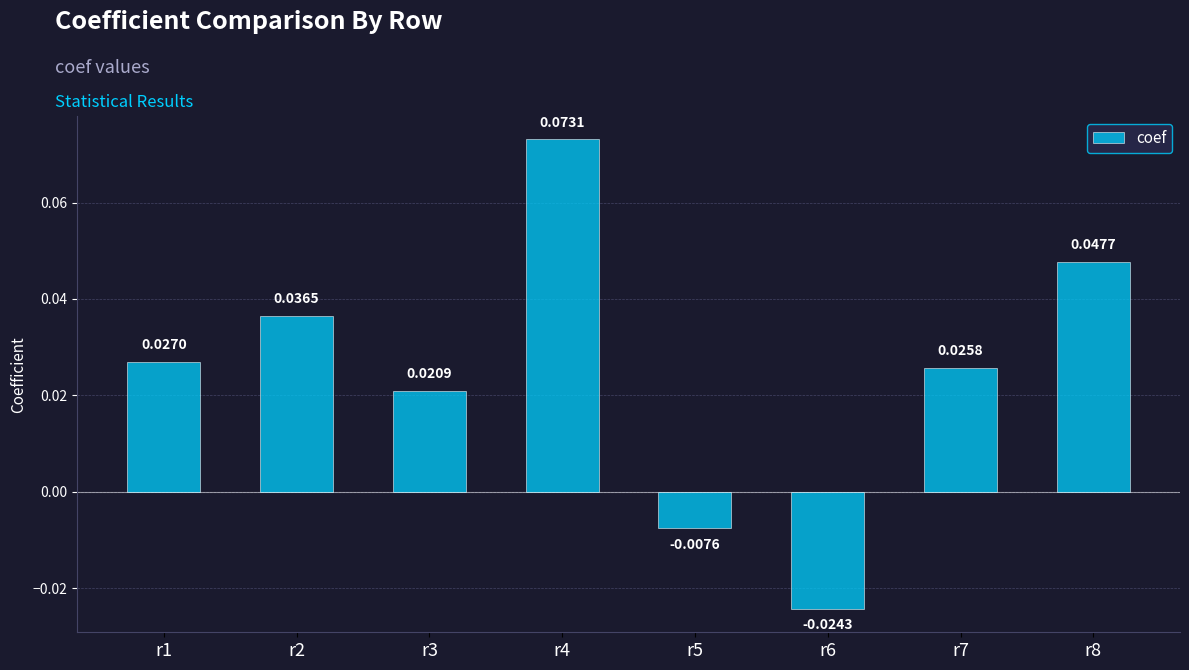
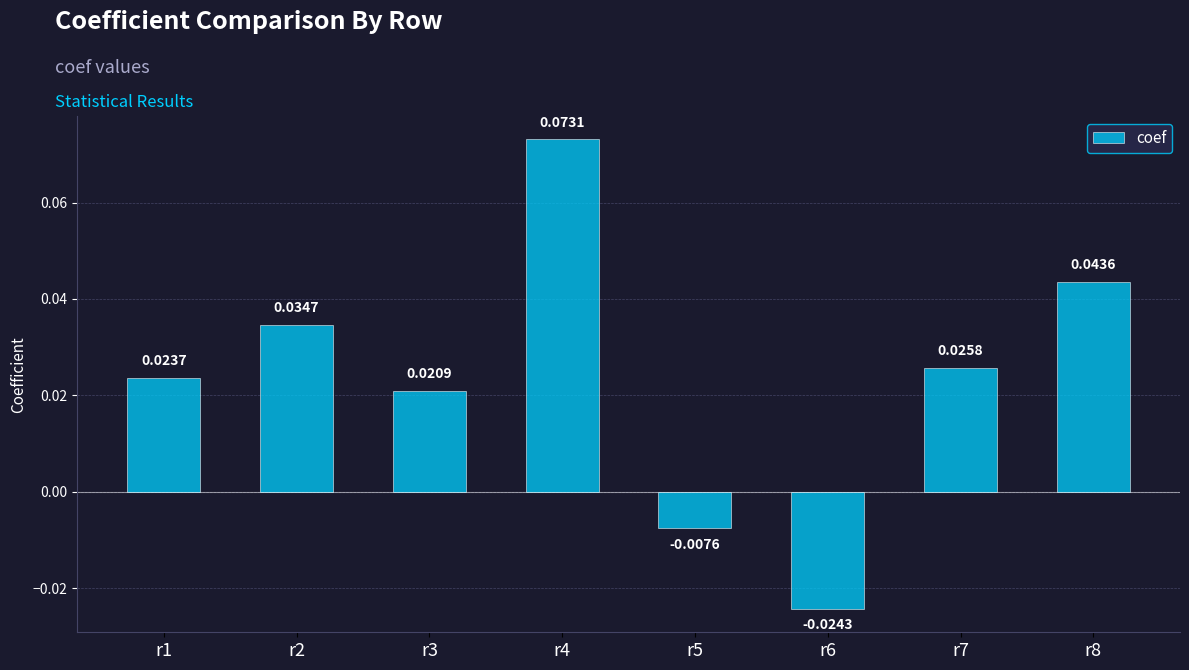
r1: 0.0270 -> 0.0237
r2: 0.0365 -> 0.0347
r8: 0.0477 -> 0.0436
